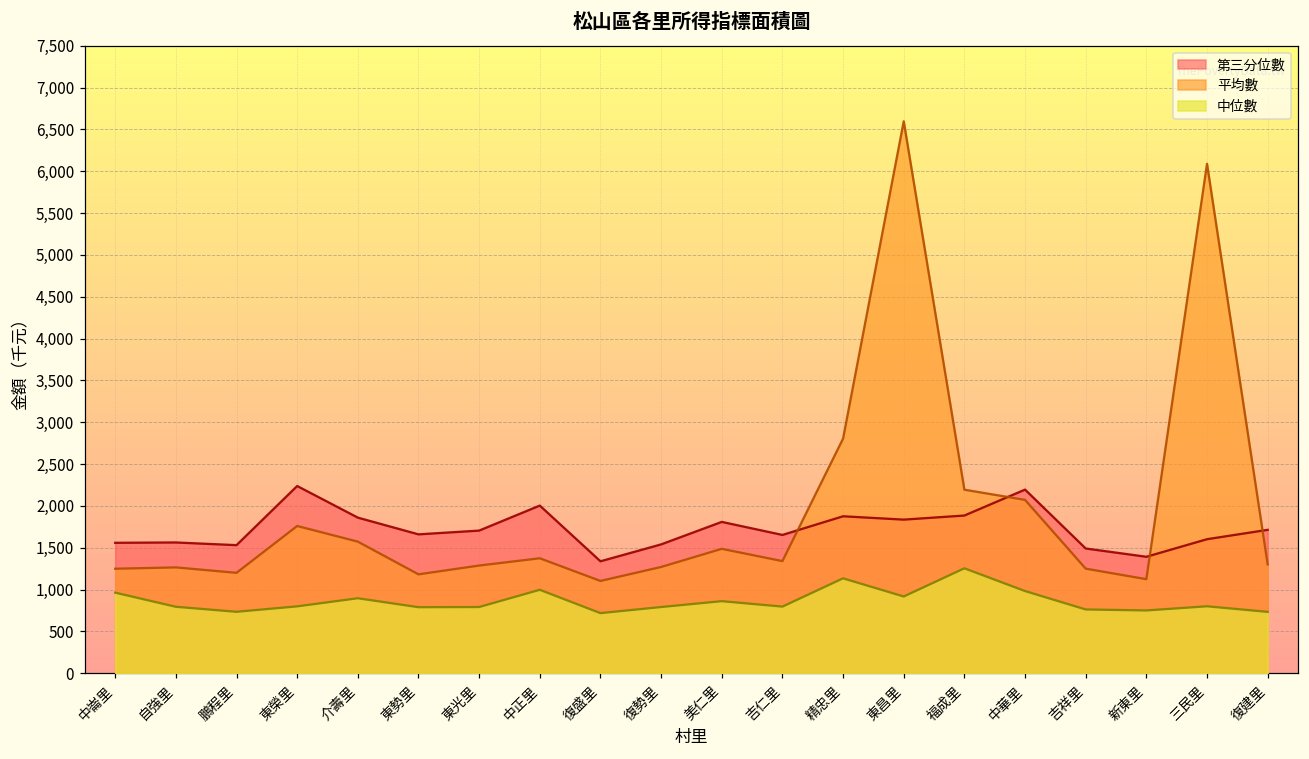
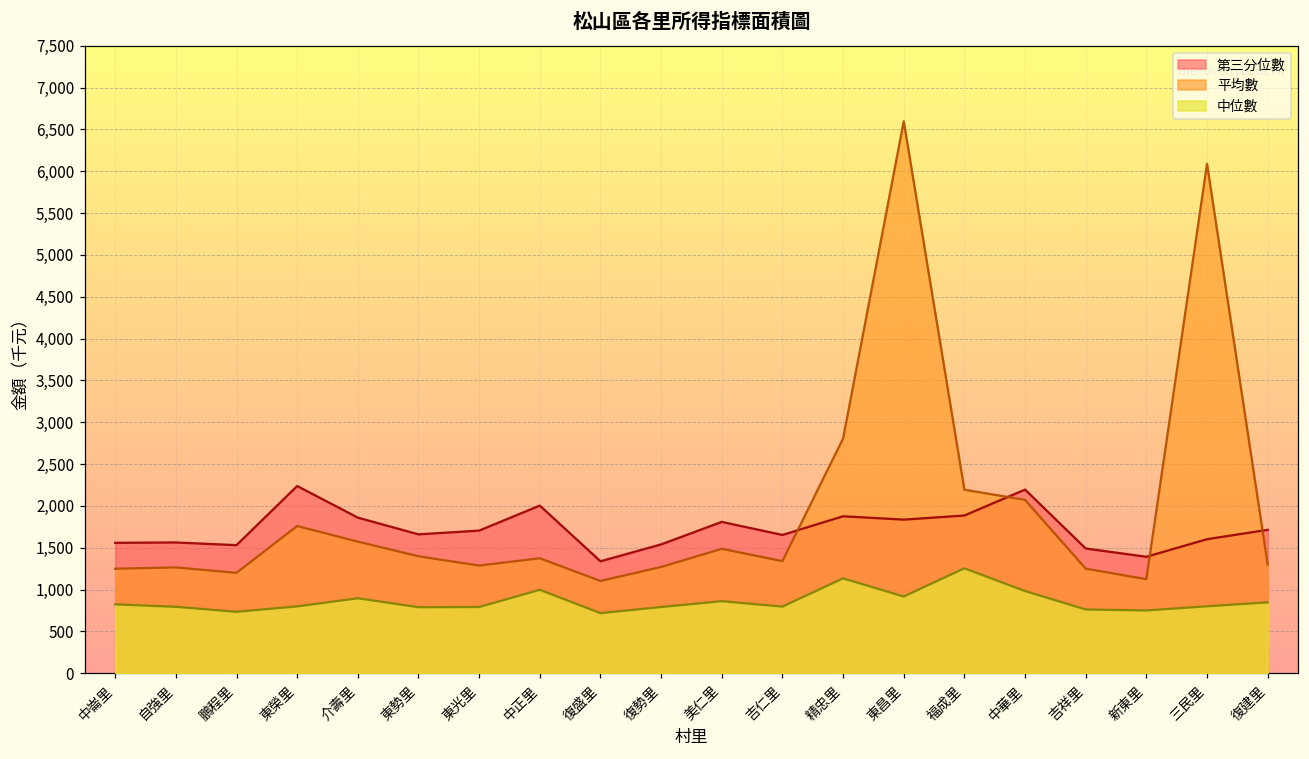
中位數, 中崙里: 1,000 -> 800
平均數, 東勢里: 1,200 -> 1,400
中位數, 復建里: 700 -> 800
